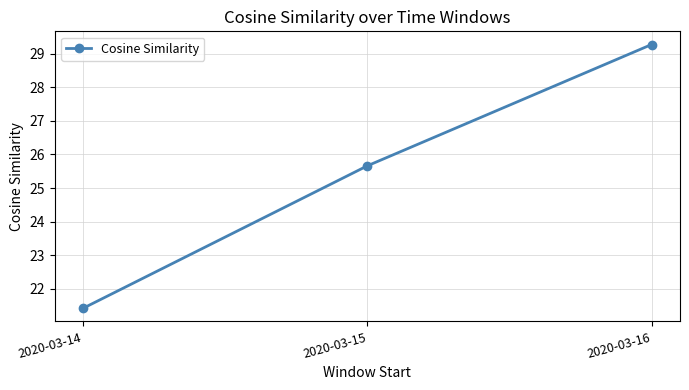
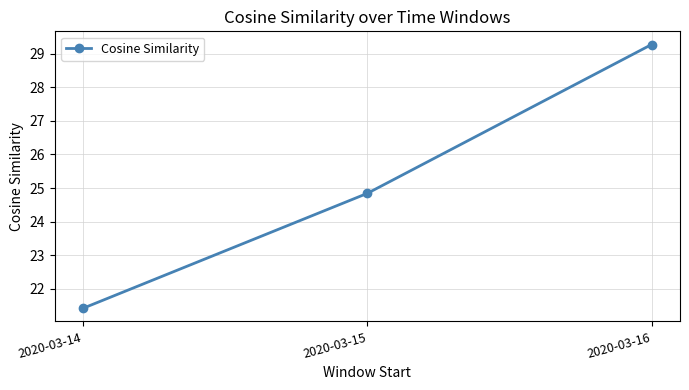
2020-03-15: 25.7 -> 24.8
